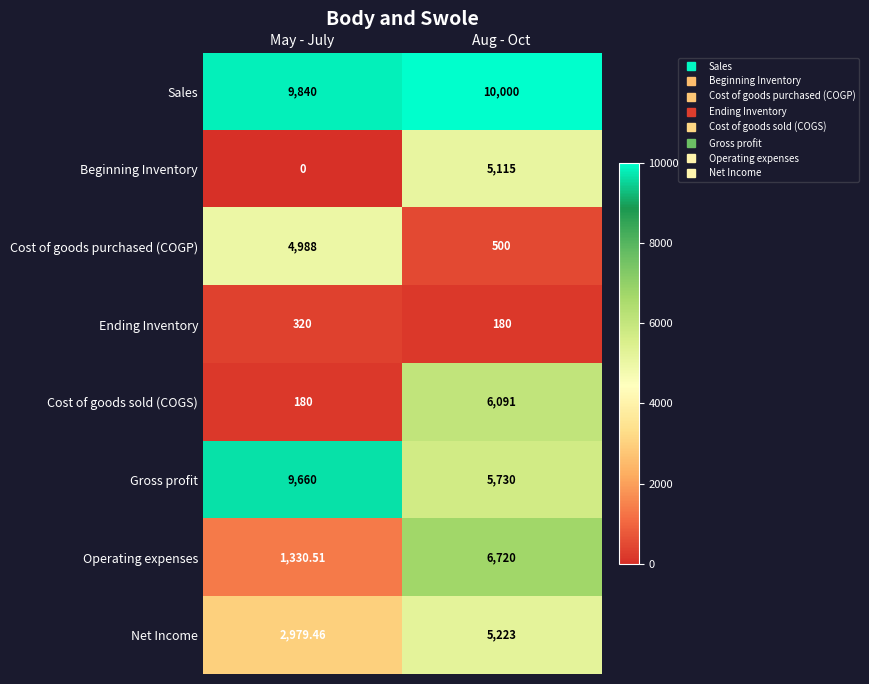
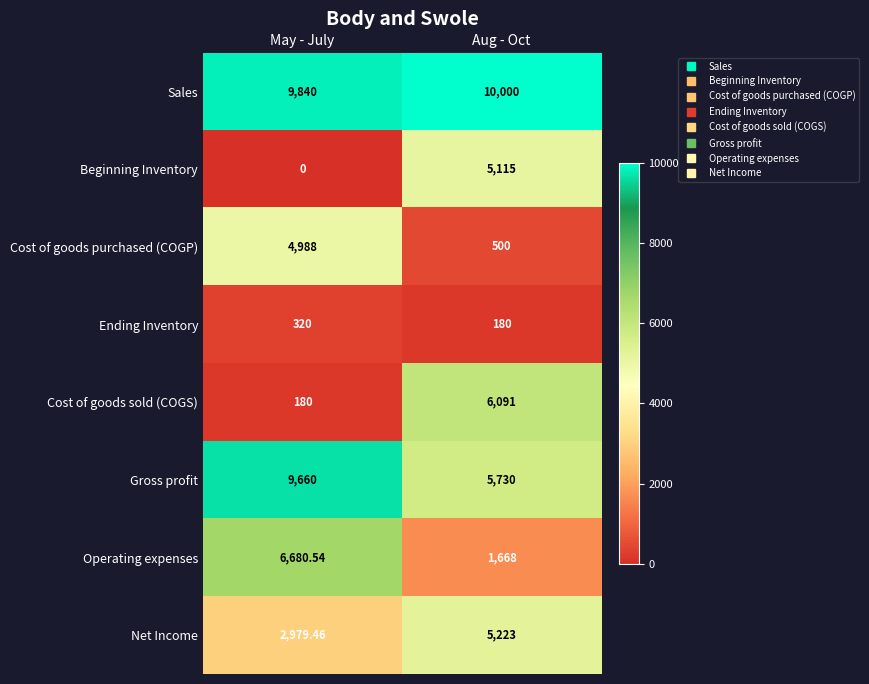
Operating expenses, May - July: 1,330.51 -> 6,680.54
Operating expenses, Aug - Oct: 6,720 -> 1,668
